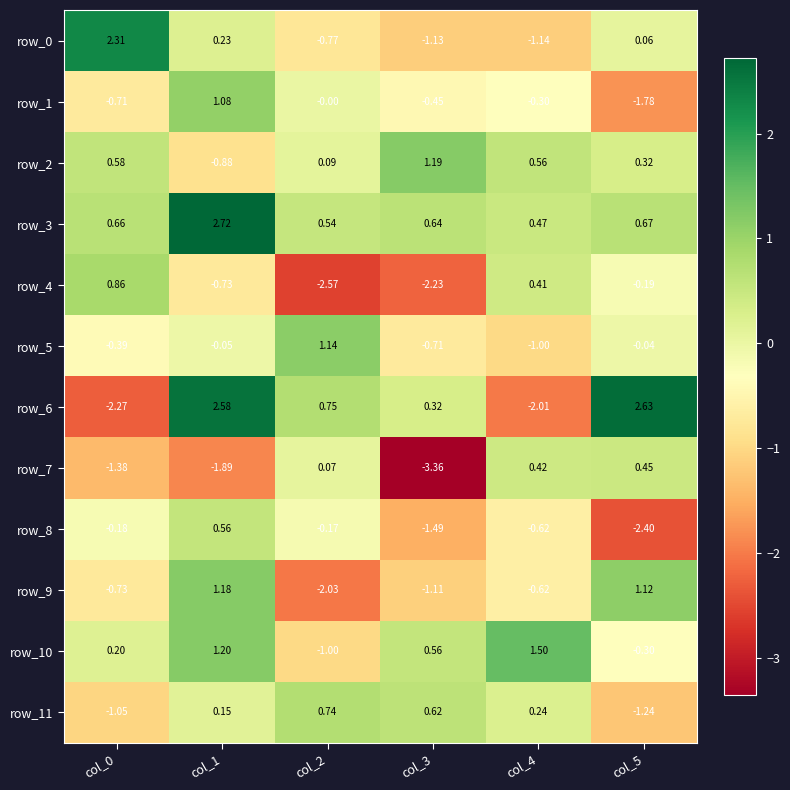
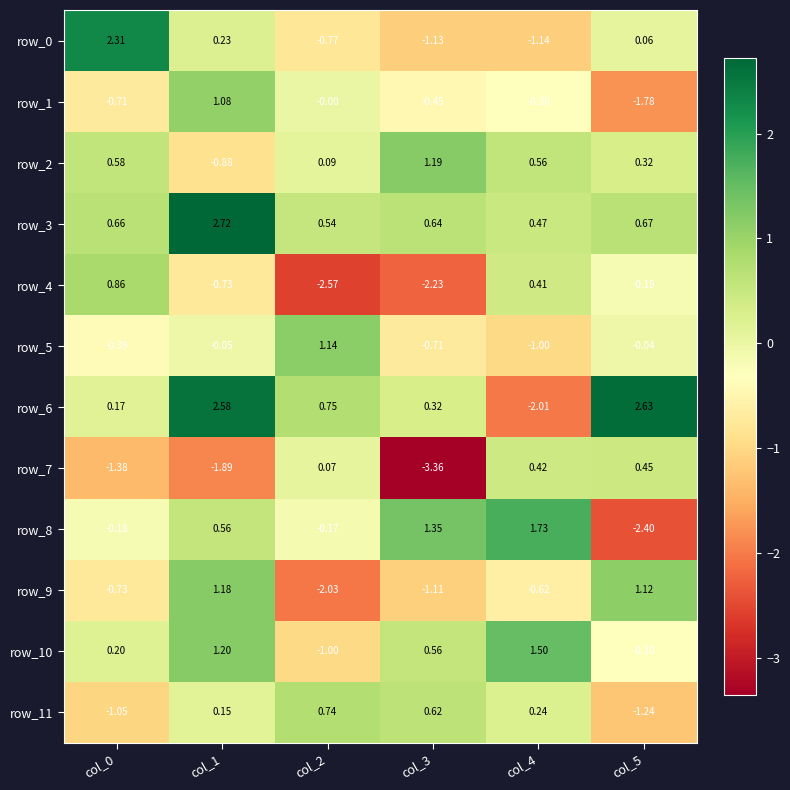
row_6, col_0: -2.27 -> 0.17
row_8, col_3: -1.49 -> 1.35
row_8, col_4: -0.62 -> 1.73
